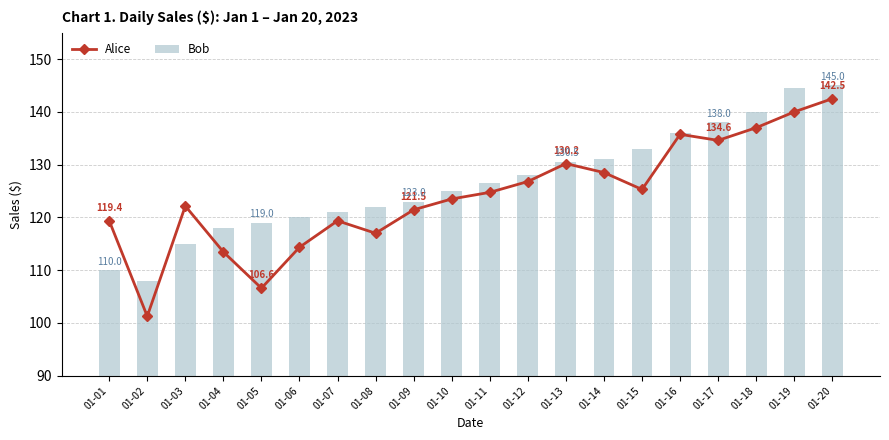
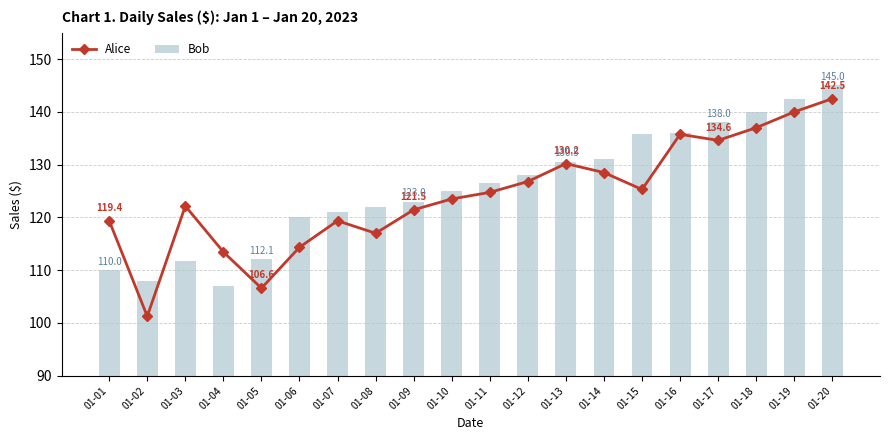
Bob, 01-03: 115 -> 112
Bob, 01-04: 118 -> 107
Bob, 01-05: 119.0 -> 112.1
Bob, 01-15: 133 -> 136
Bob, 01-19: 145 -> 143
